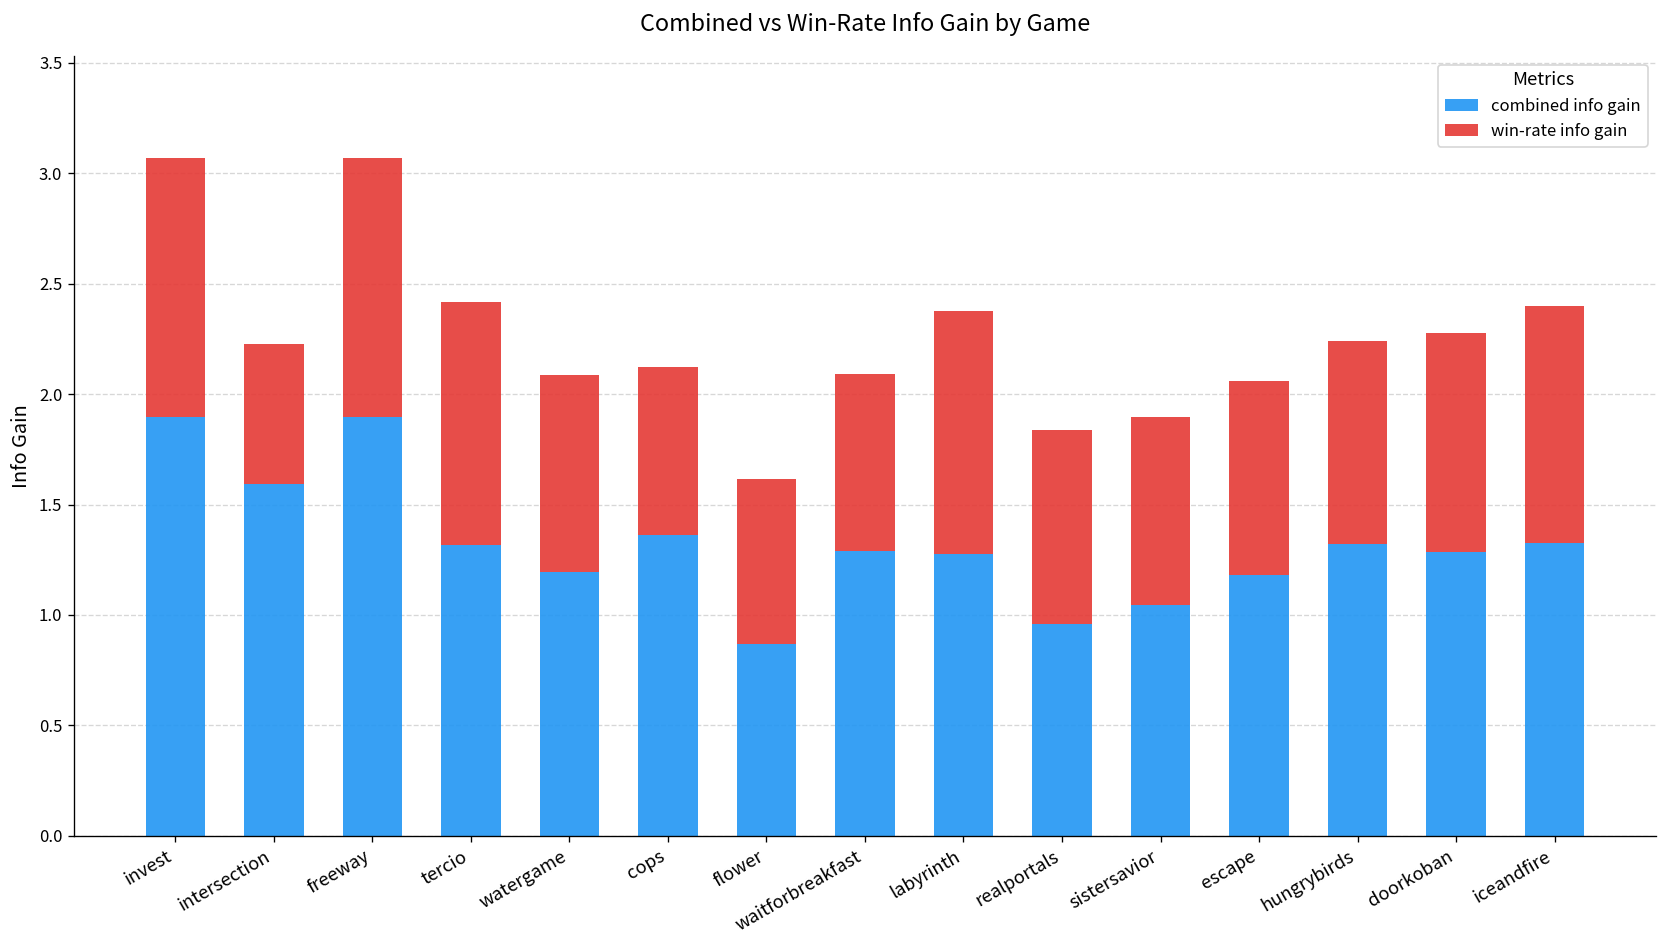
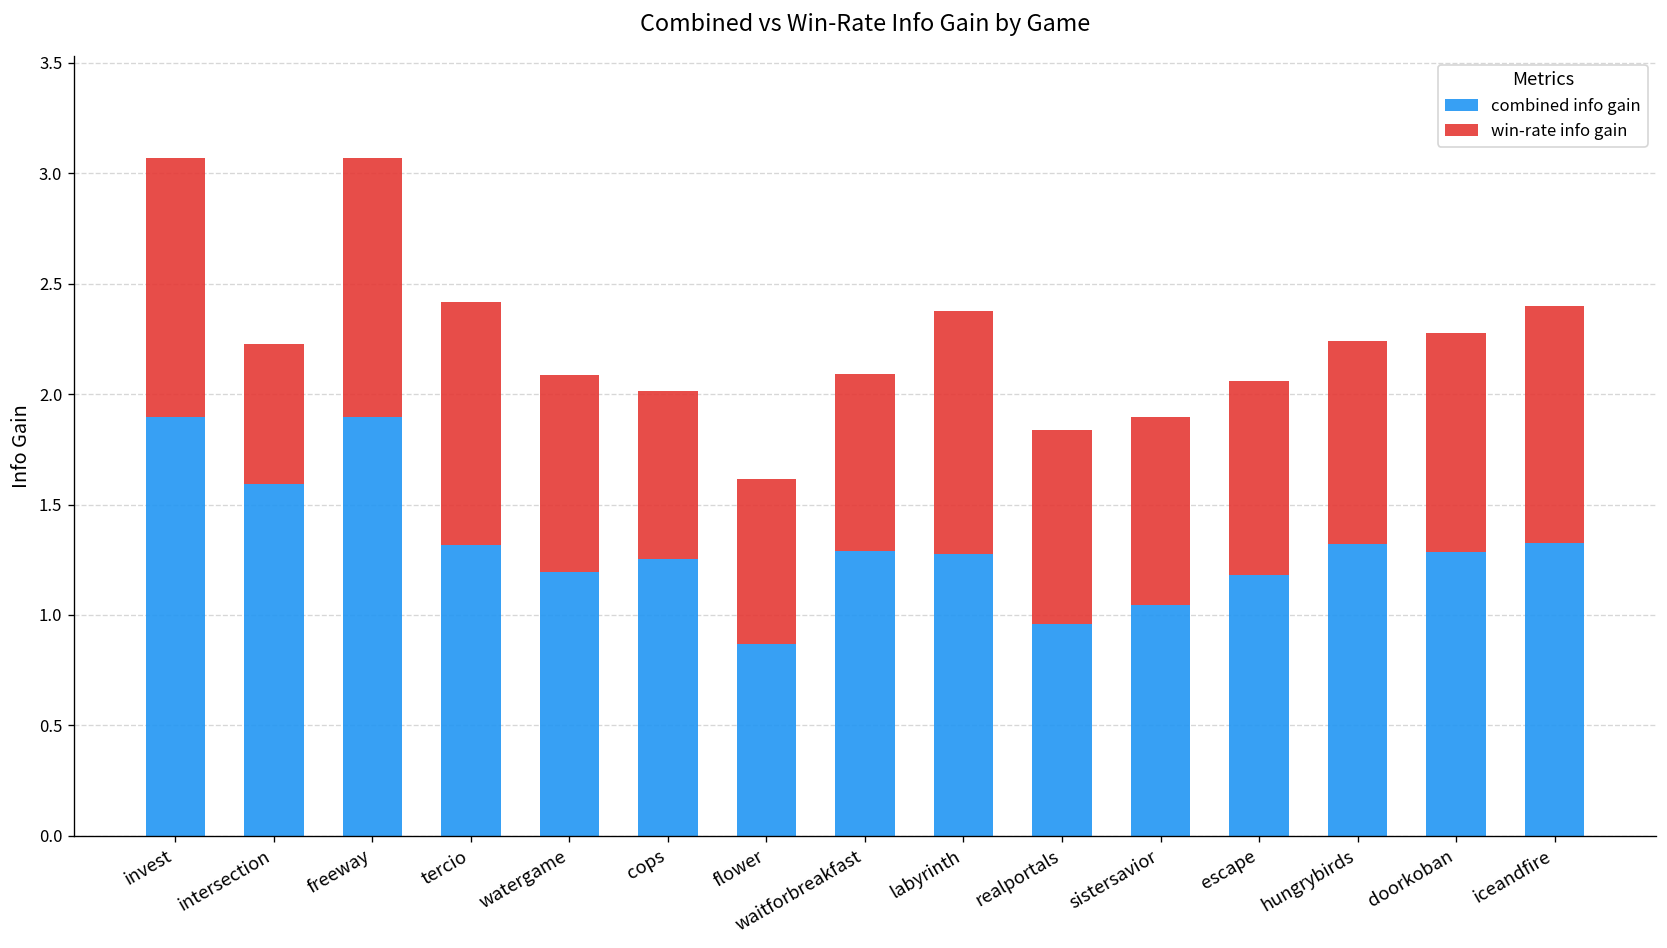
combined info gain, cops: 1.36 -> 1.25
